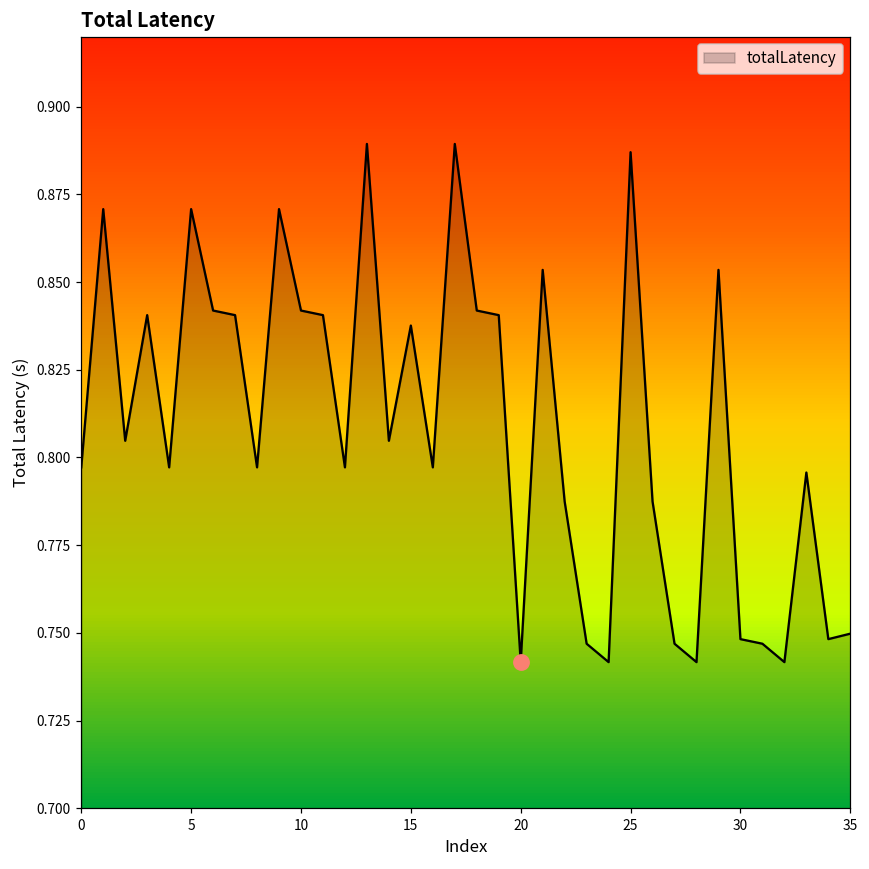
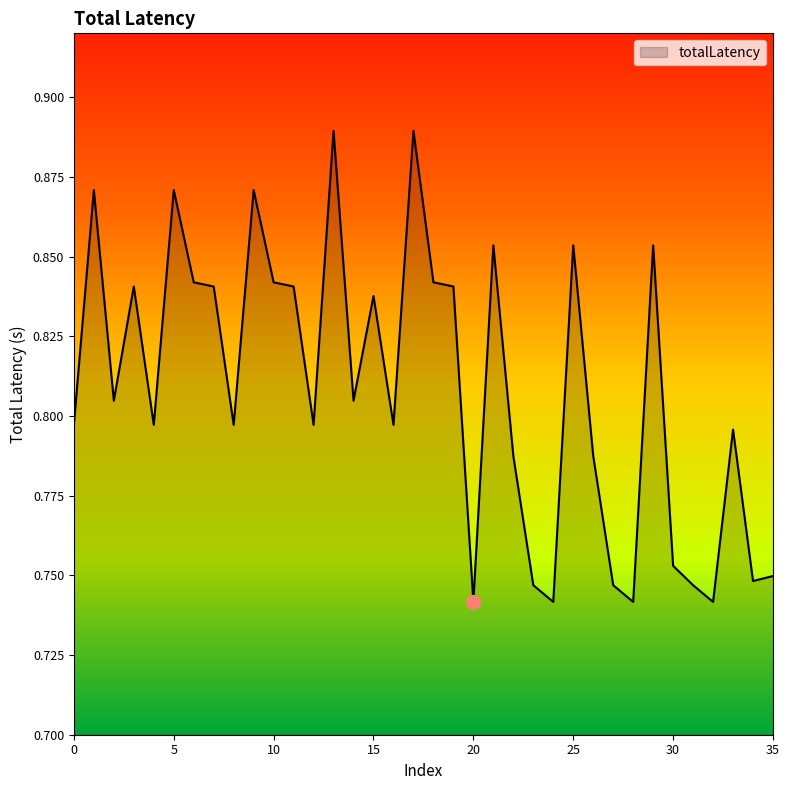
totalLatency, 25: 0.887 -> 0.854
totalLatency, 30: 0.748 -> 0.753
